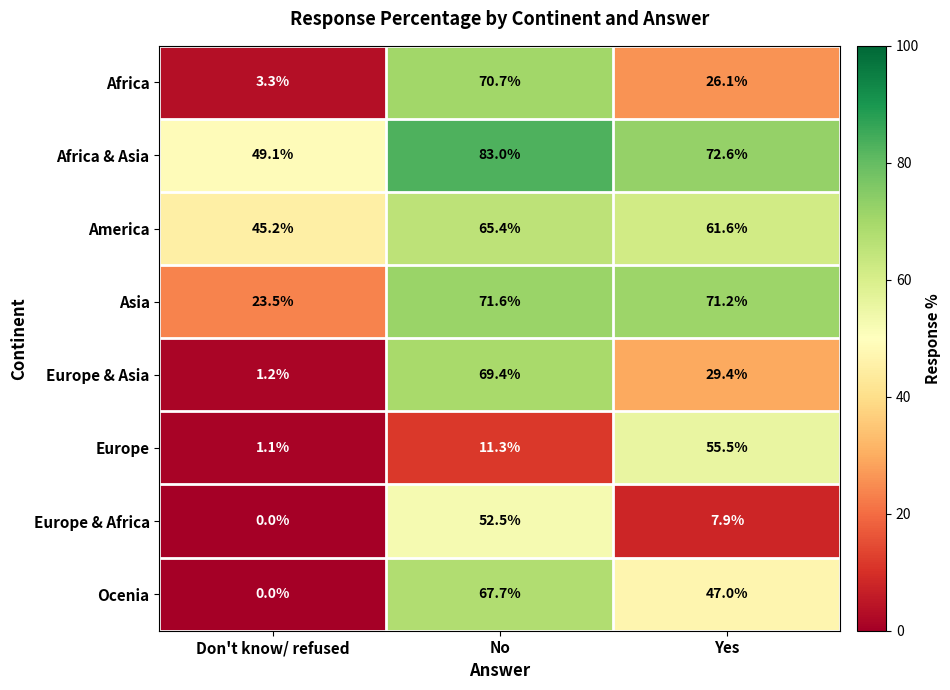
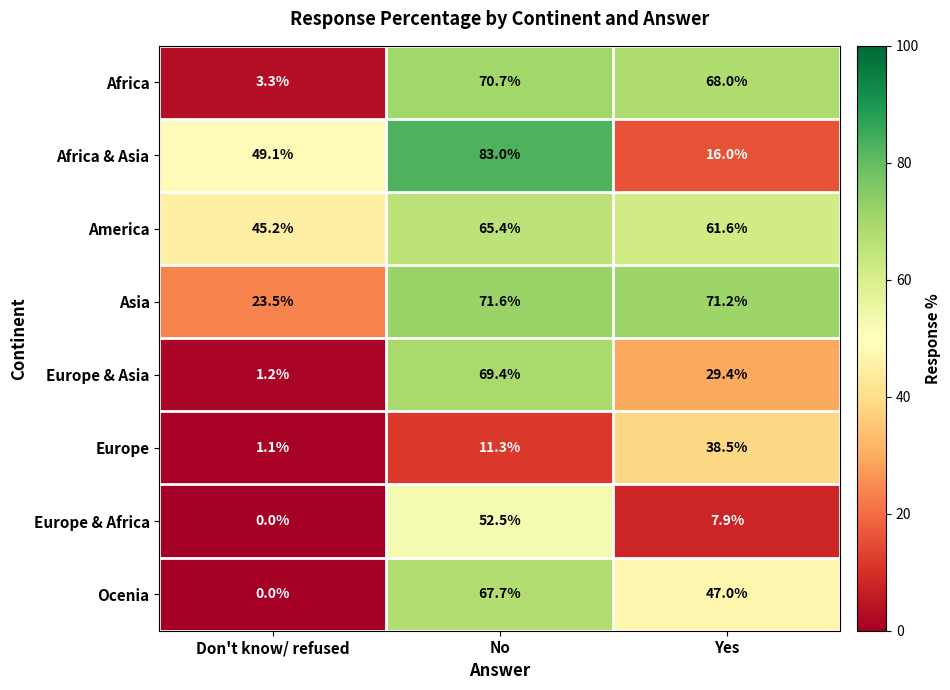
Africa, Yes: 26.1% -> 68.0%
Africa & Asia, Yes: 72.6% -> 16.0%
Europe, Yes: 55.5% -> 38.5%
